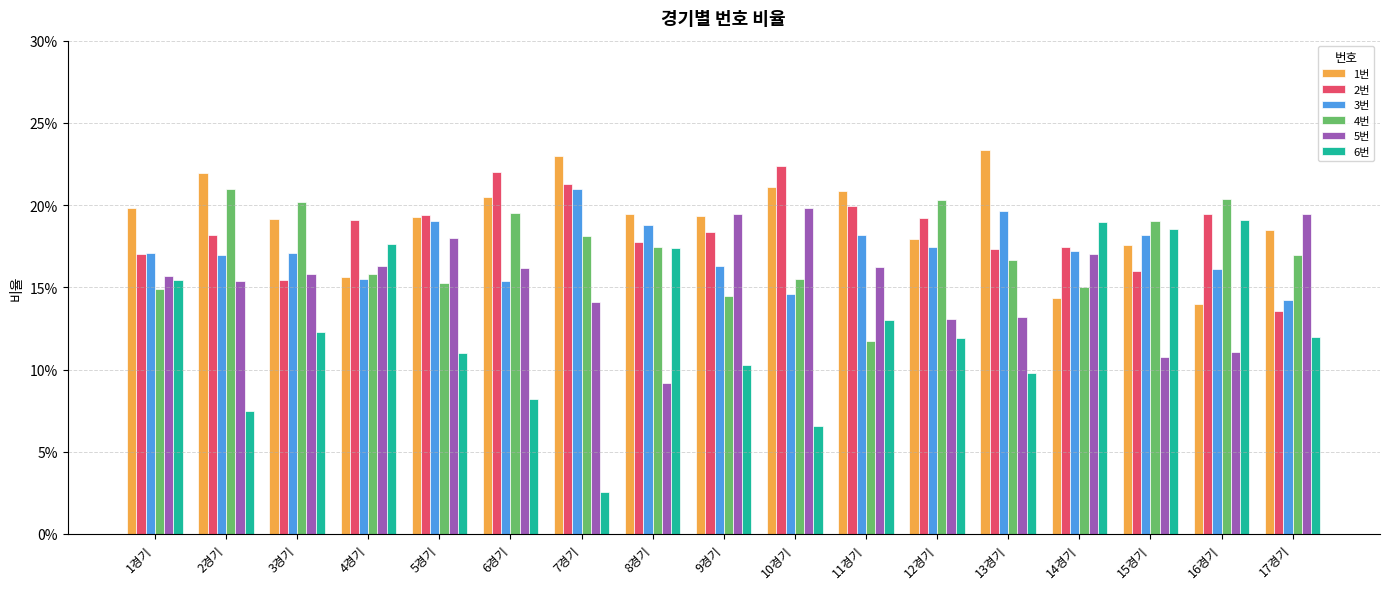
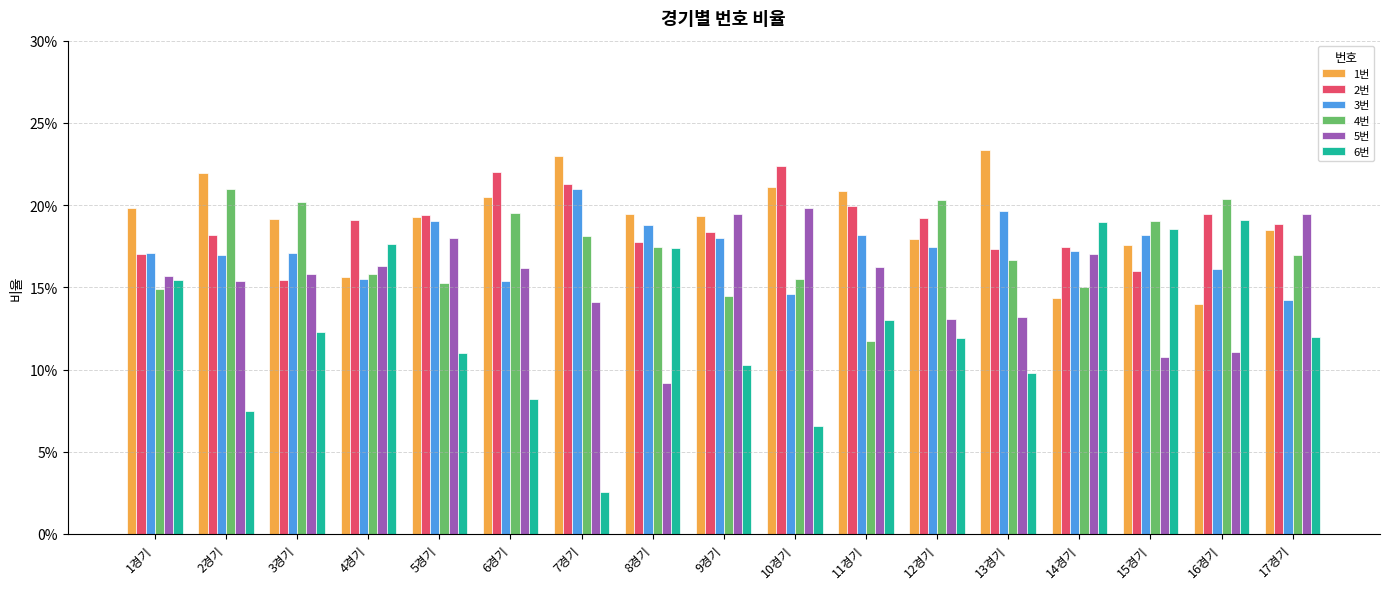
3번, 9경기: 16.3% -> 18.0%
2번, 17경기: 13.6% -> 18.9%
